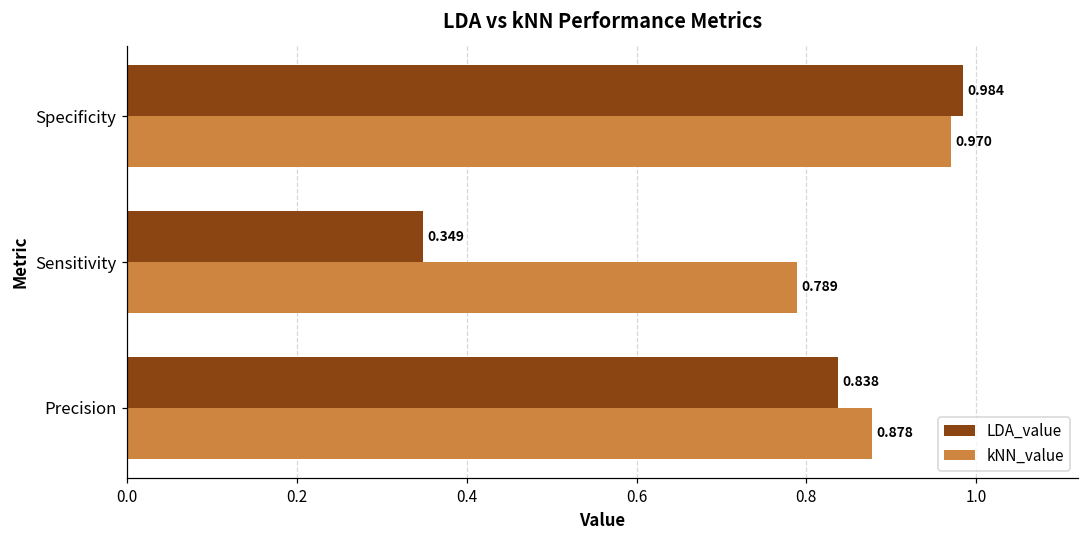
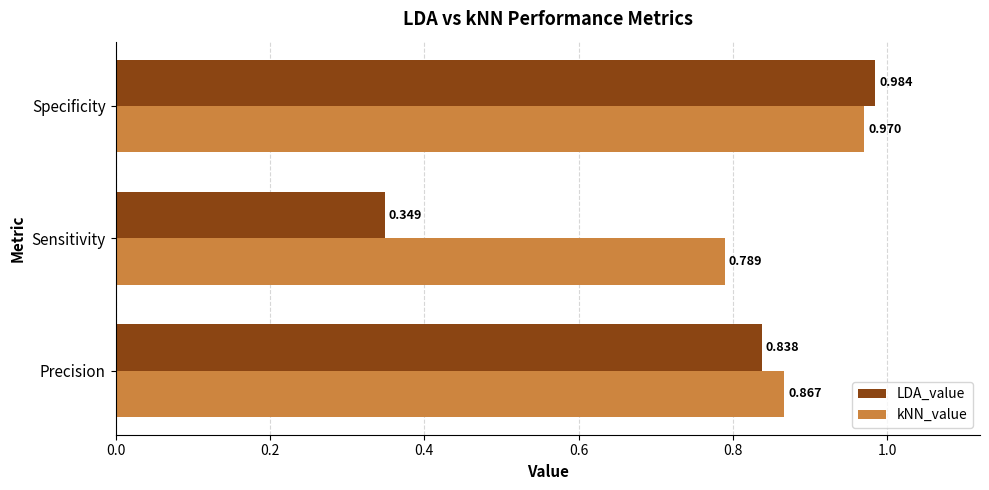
kNN_value, Precision: 0.878 -> 0.867
